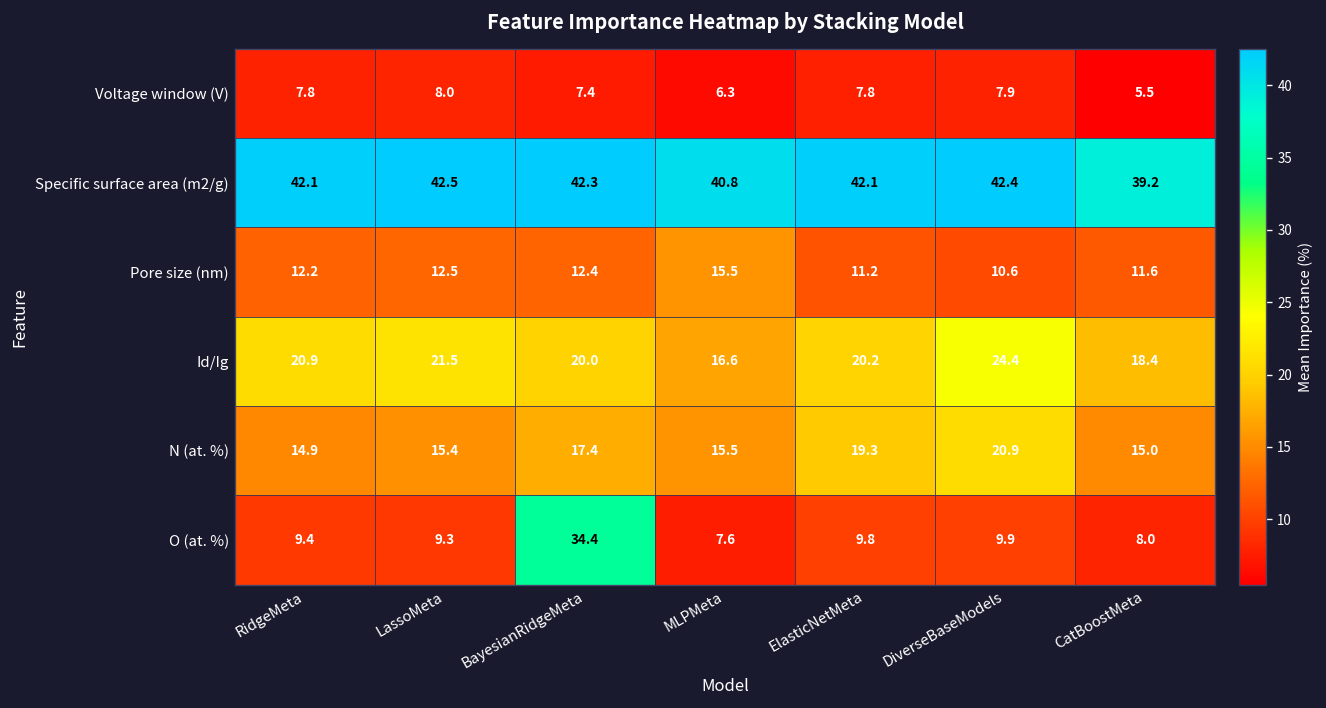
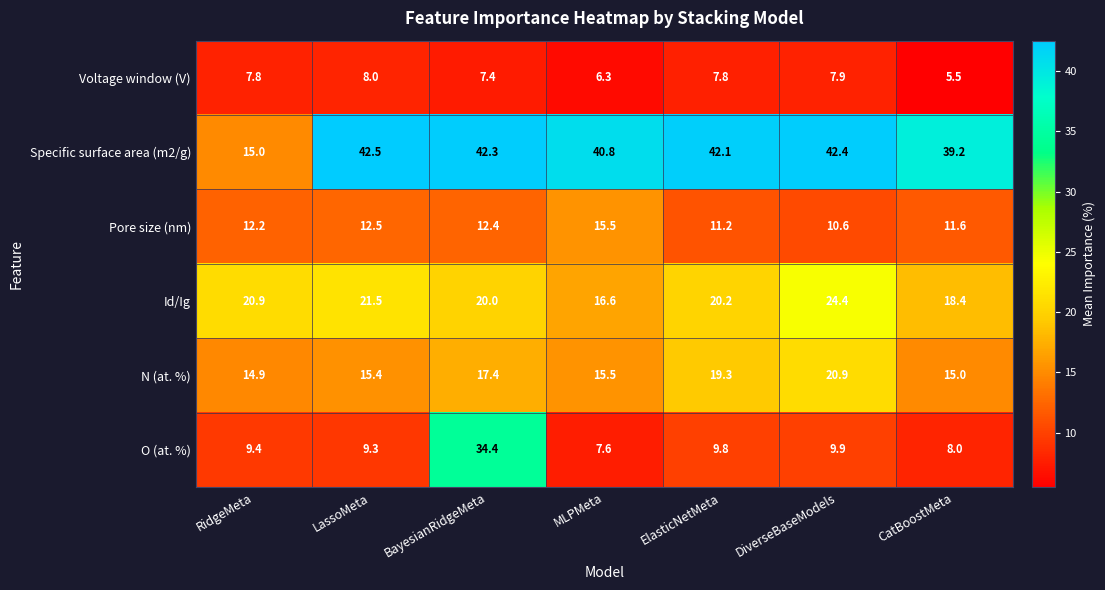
Specific surface area (m2/g), RidgeMeta: 42.1 -> 15.0
